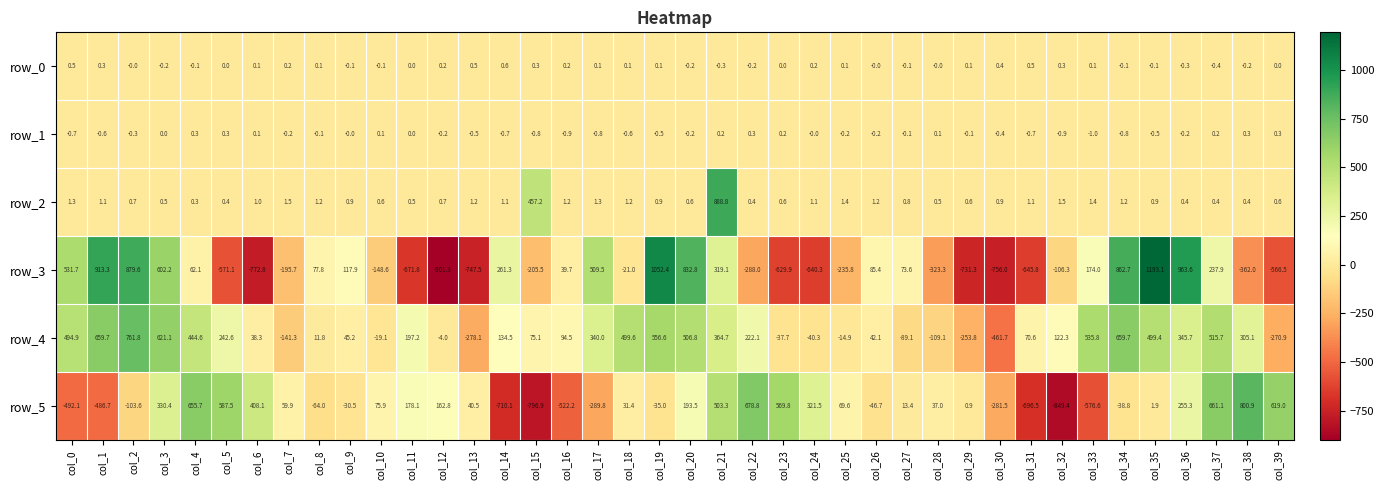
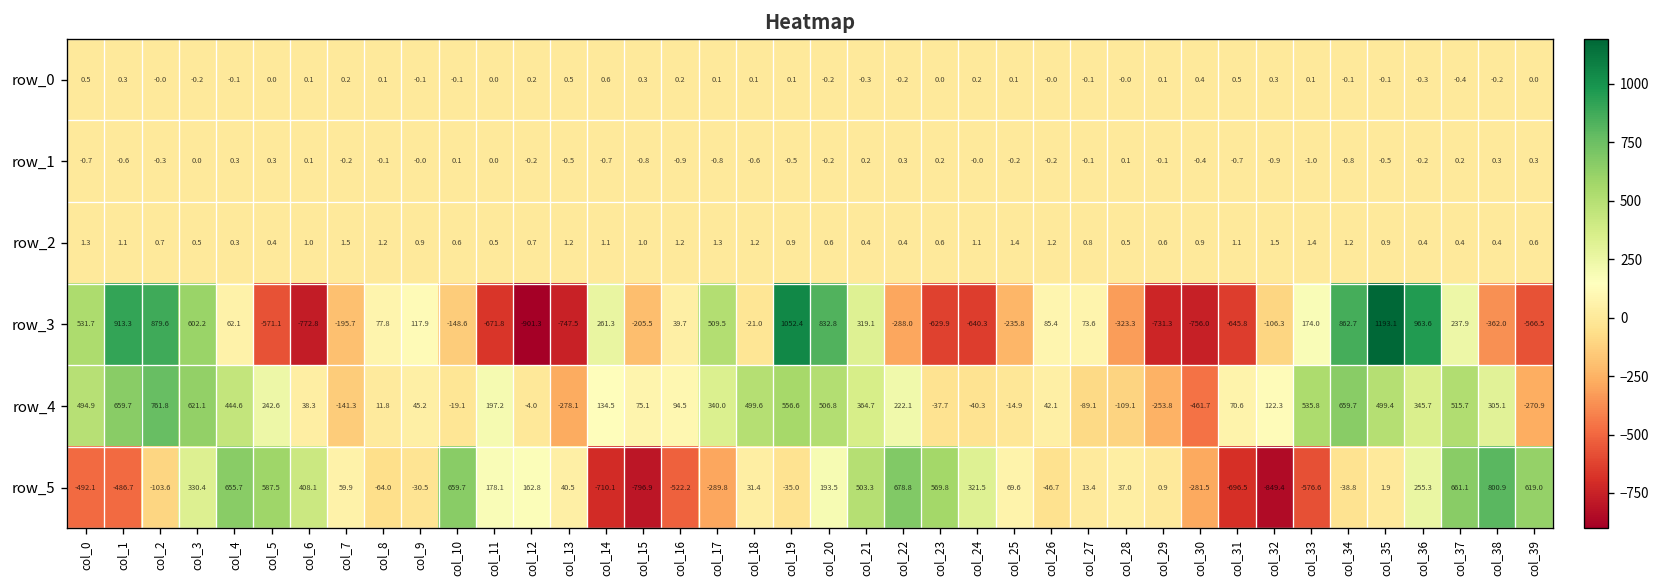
row_2, col_15: 457.2 -> 1.0
row_2, col_21: 888.8 -> 0.4
row_5, col_10: 75.9 -> 659.7
